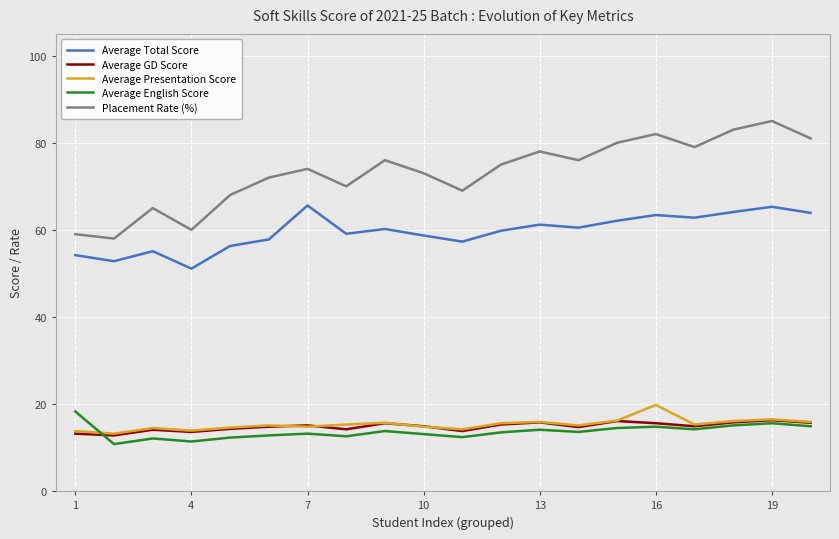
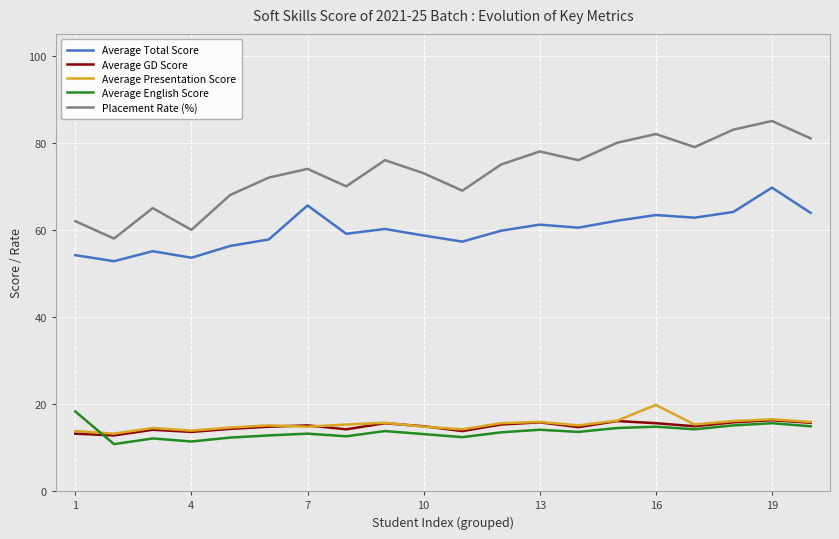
Placement Rate (%), 1: 59 -> 62
Average Total Score, 4: 51 -> 54
Average Total Score, 19: 65 -> 70
